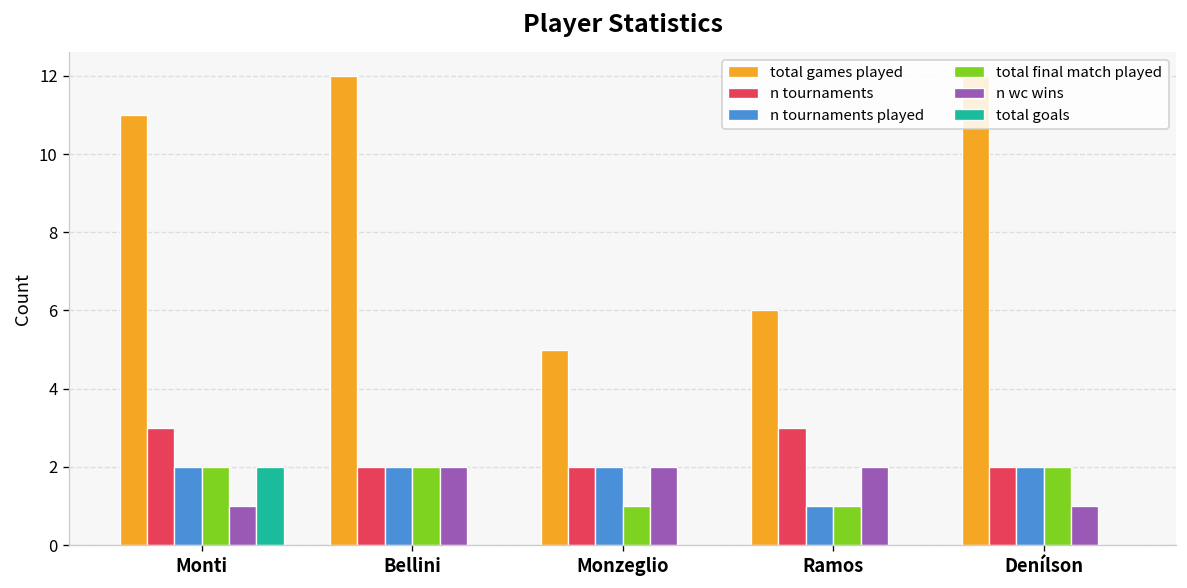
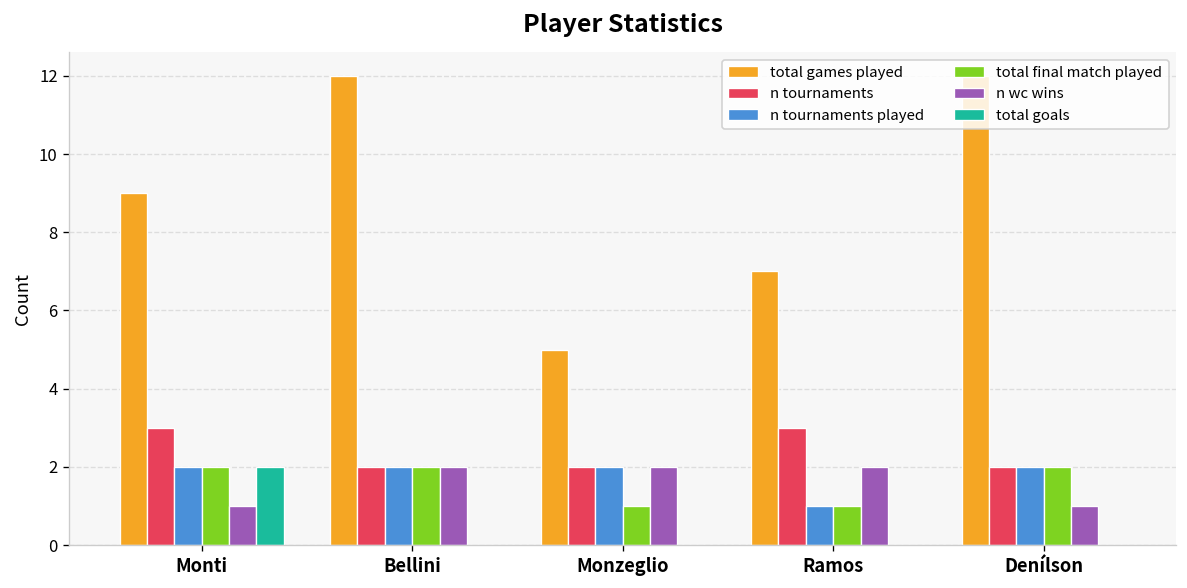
total games played, Monti: 11 -> 9
total games played, Ramos: 6 -> 7
